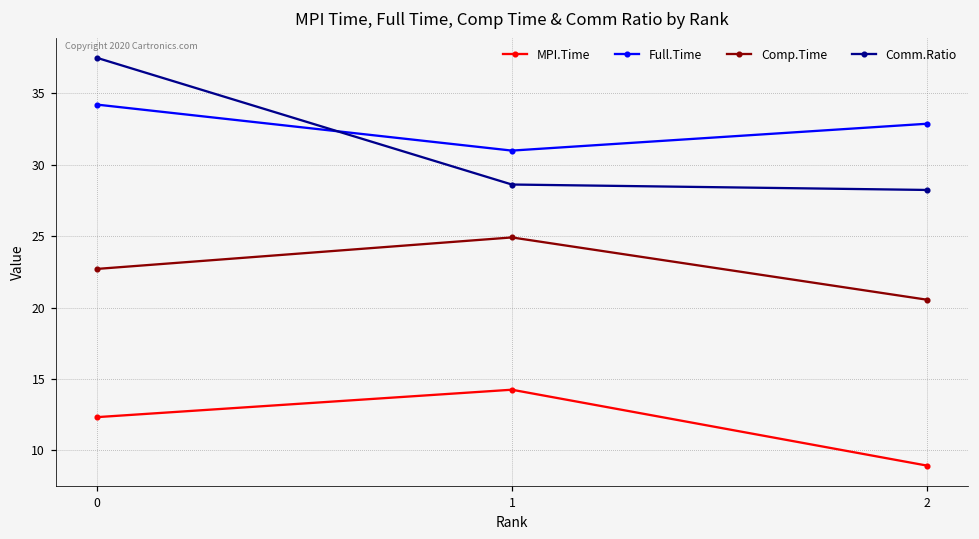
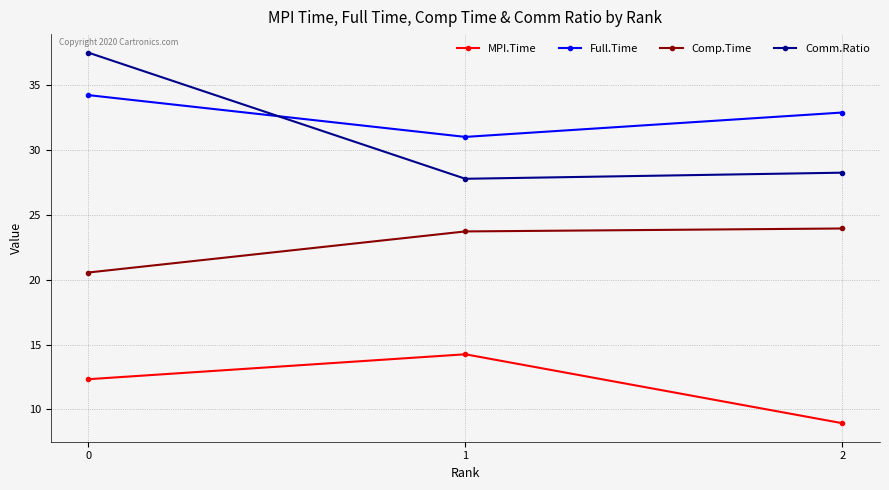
Comp.Time, 0: 22.7 -> 20.5
Comp.Time, 1: 24.9 -> 23.7
Comm.Ratio, 1: 28.6 -> 27.8
Comp.Time, 2: 20.6 -> 23.9
